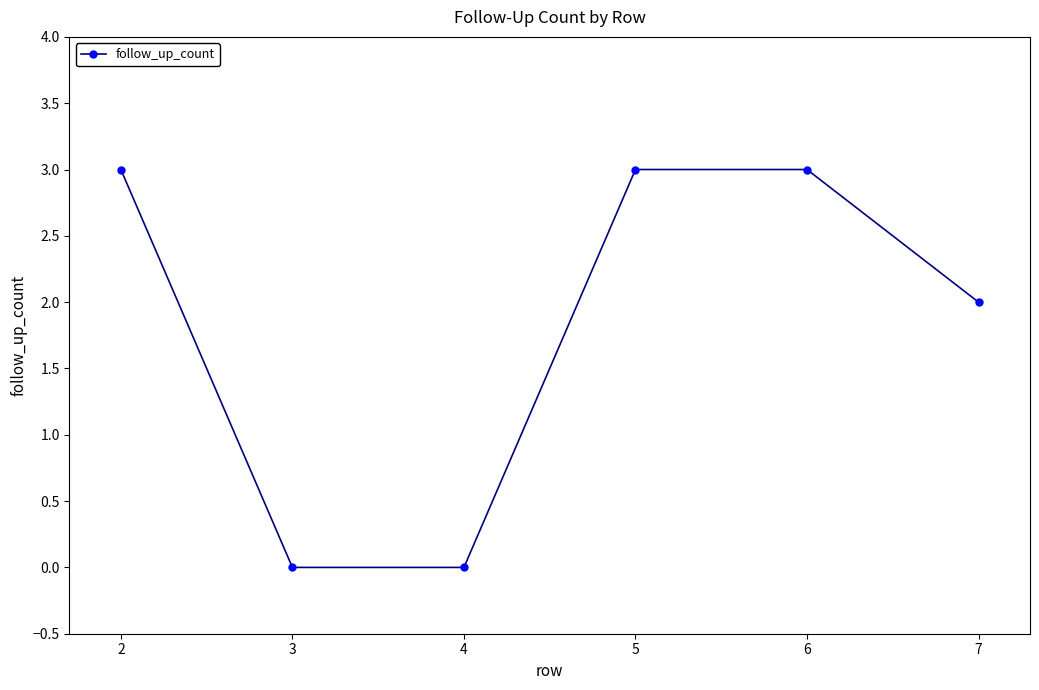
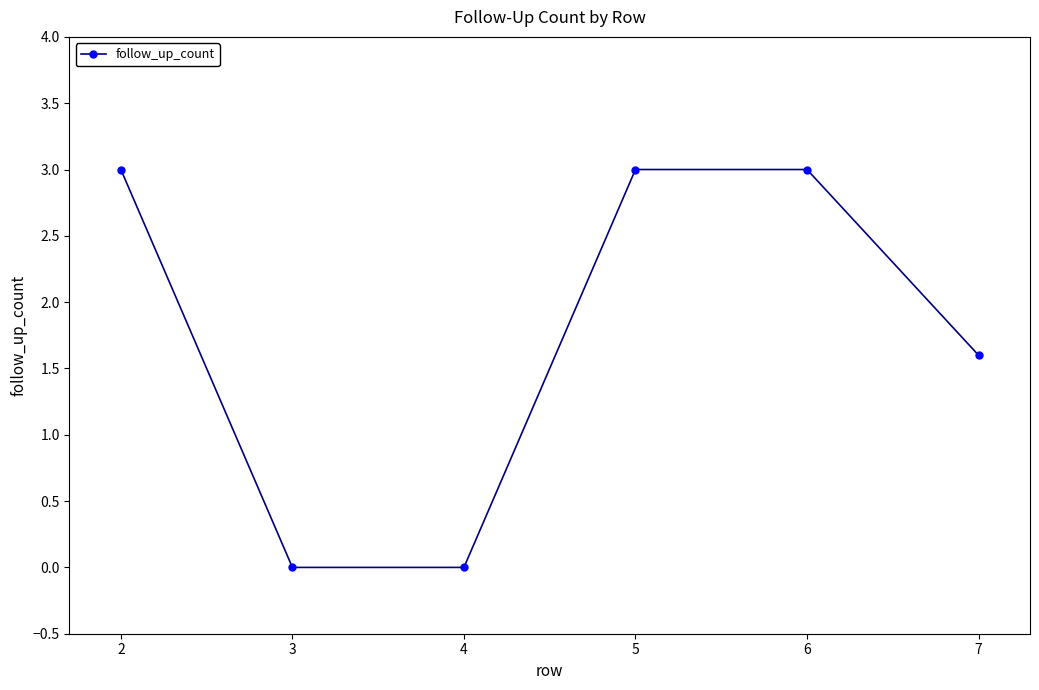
7: 2.0 -> 1.6
